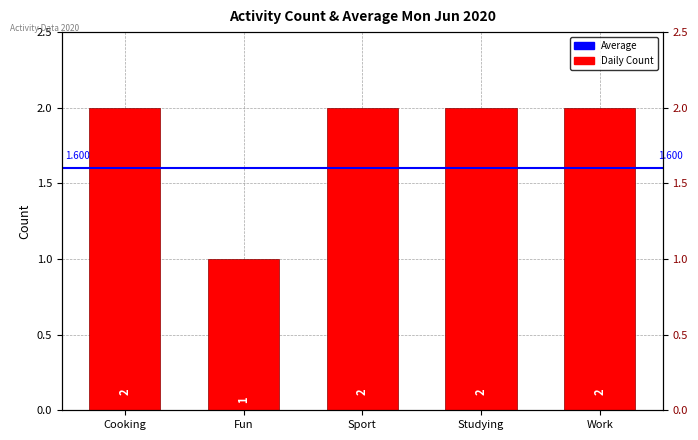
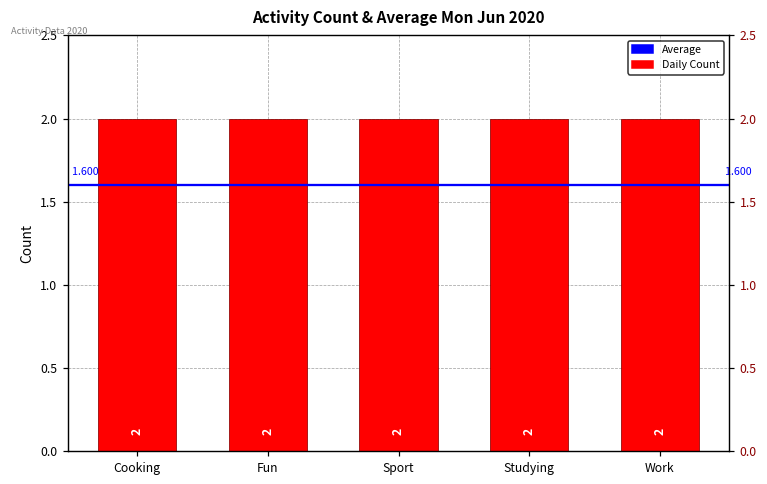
Fun: 1 -> 2
